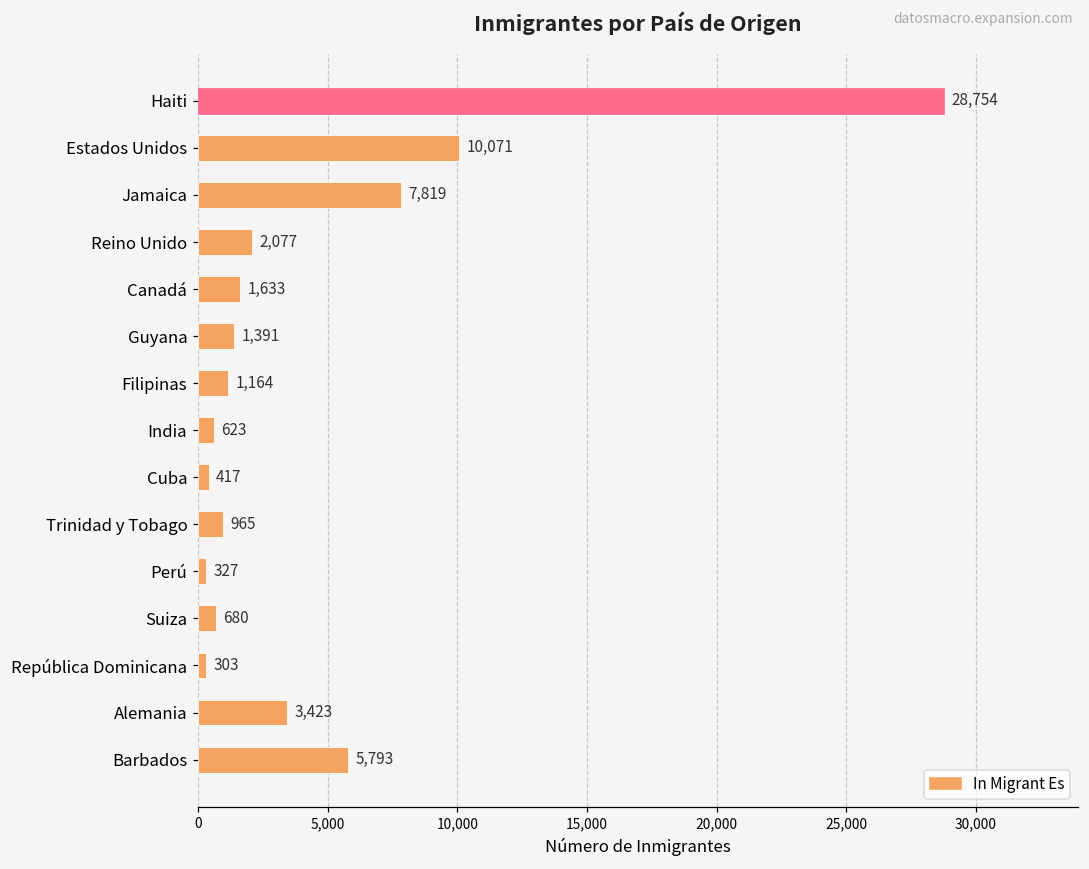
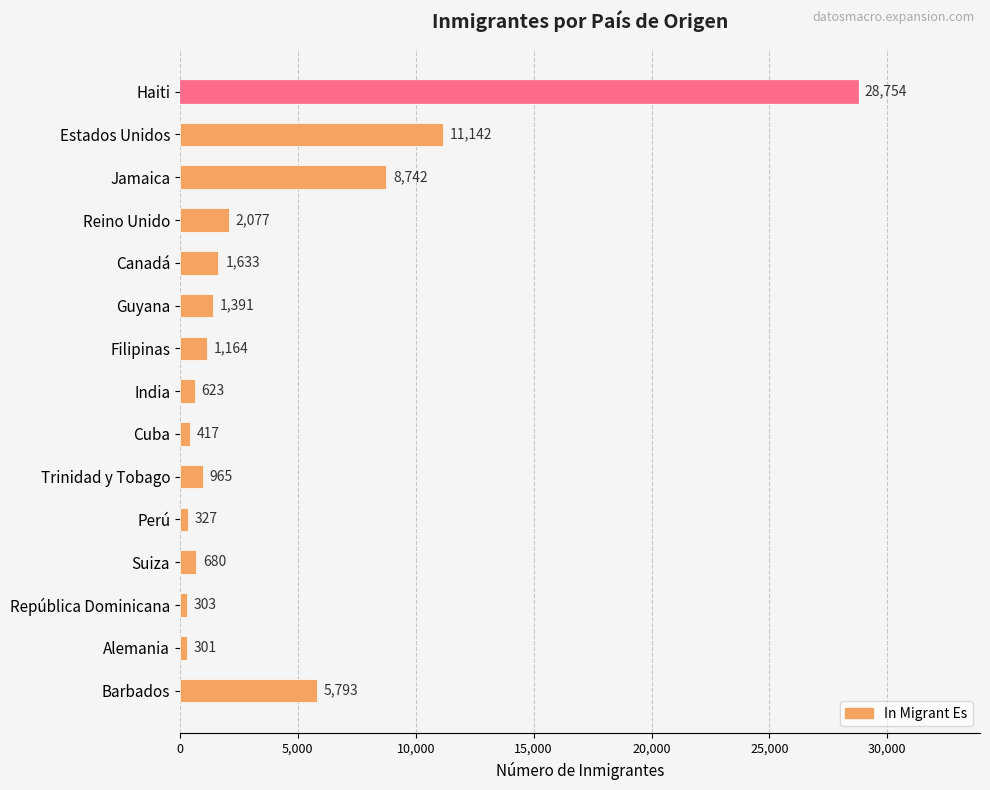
Estados Unidos: 10,071 -> 11,142
Jamaica: 7,819 -> 8,742
Alemania: 3,423 -> 301
